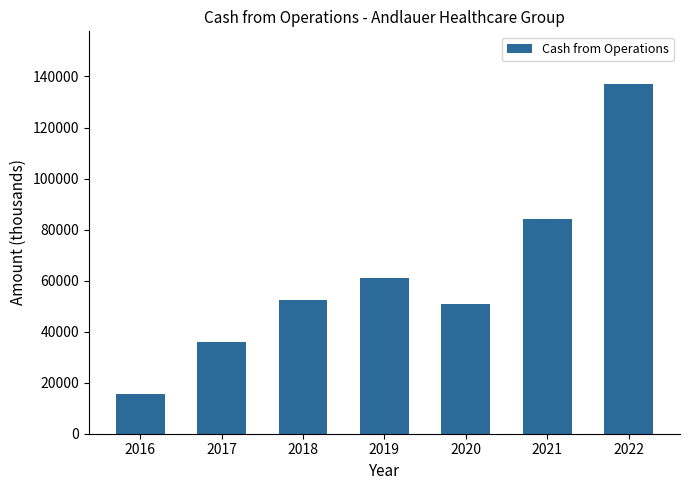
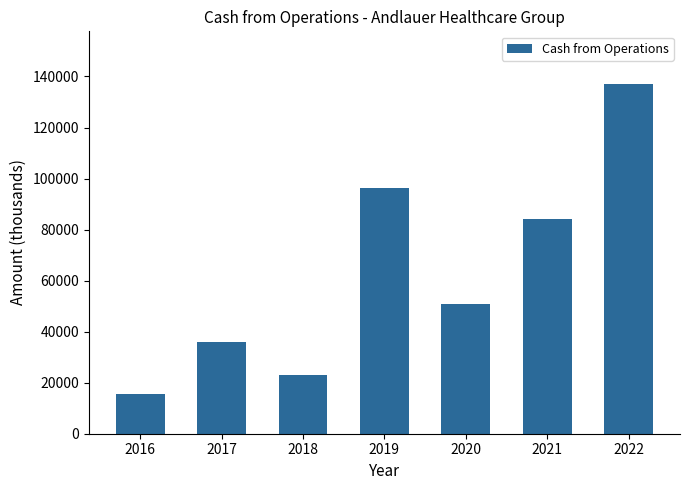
2018: 52000 -> 23000
2019: 61000 -> 96000
